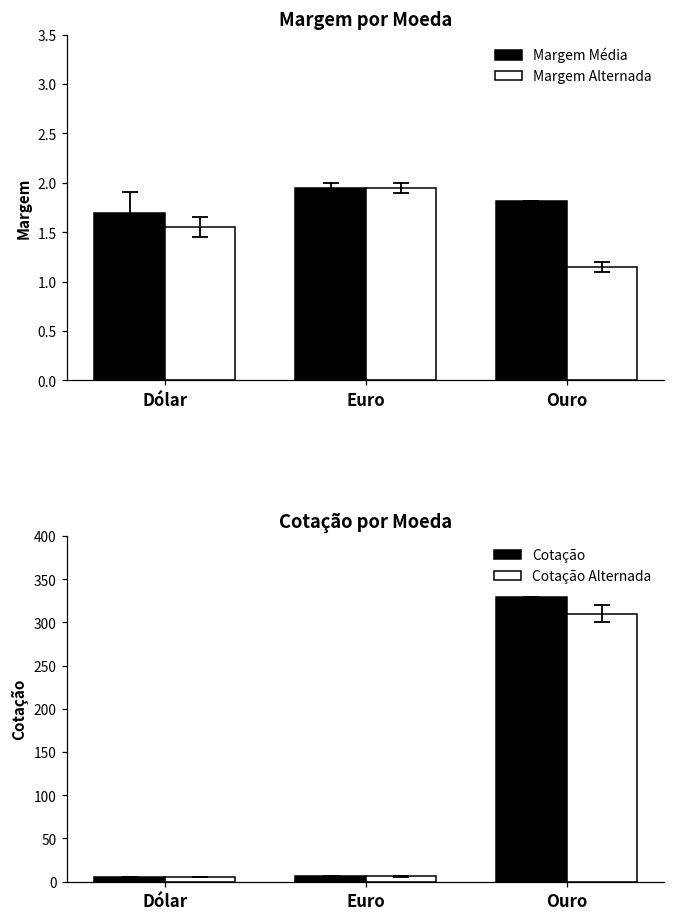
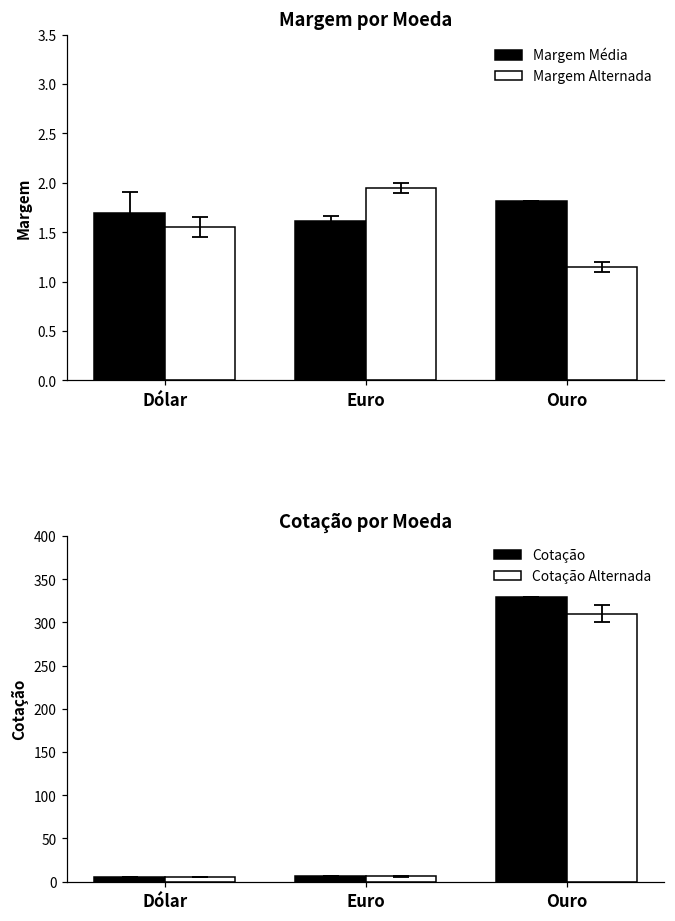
Margem por Moeda, Margem Média, Euro: 2.0 -> 1.6
